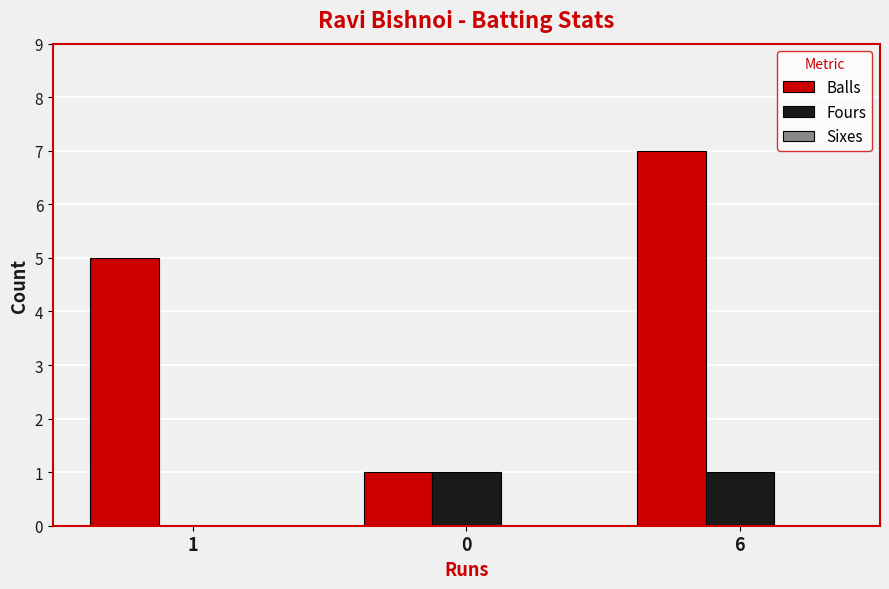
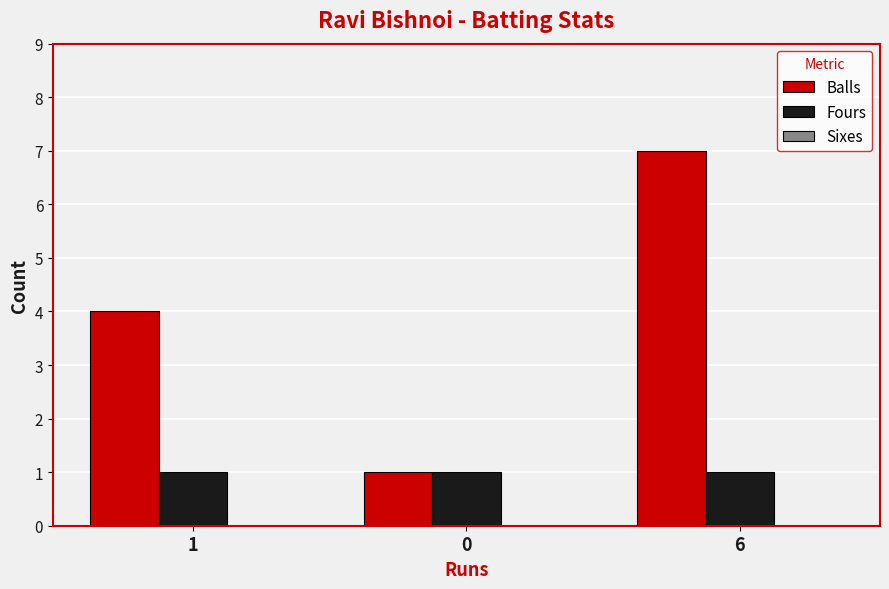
Balls, 1: 5 -> 4
Fours, 1: 0 -> 1
